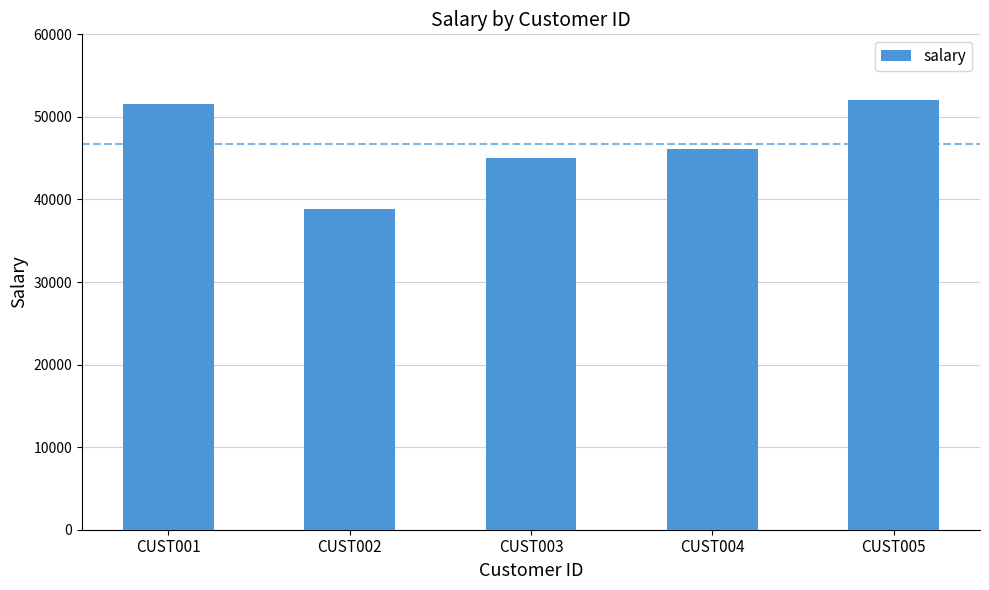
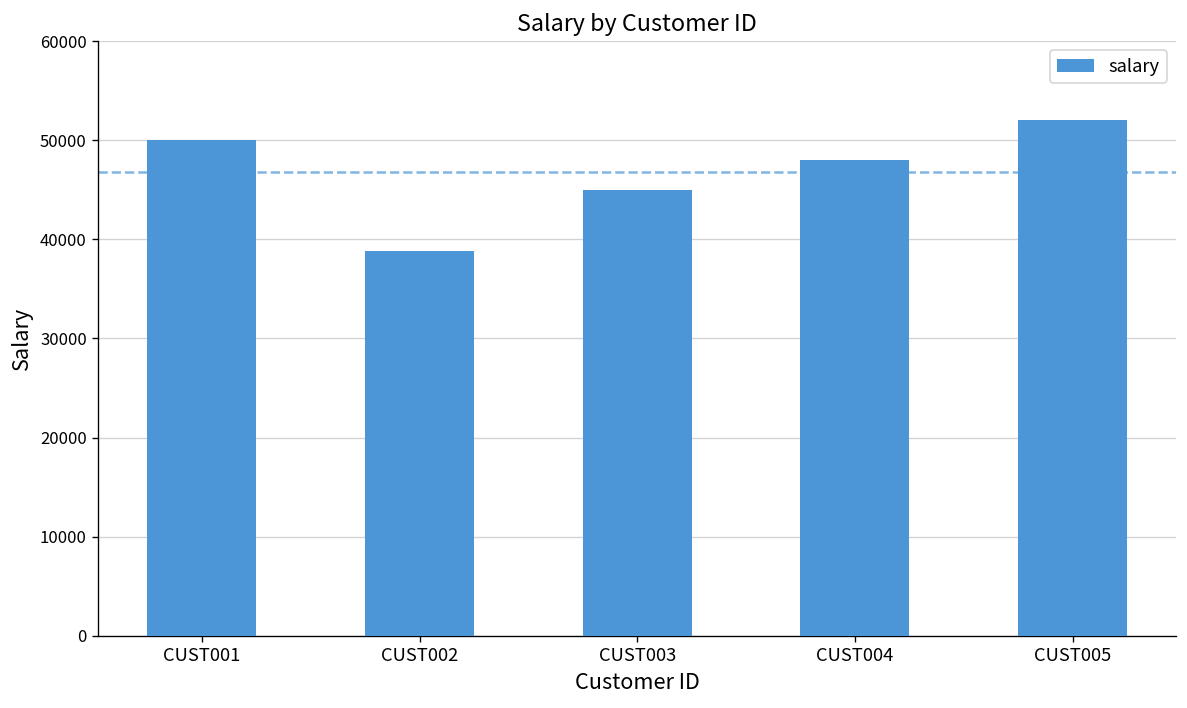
CUST001: 52000 -> 50000
CUST004: 46000 -> 48000
